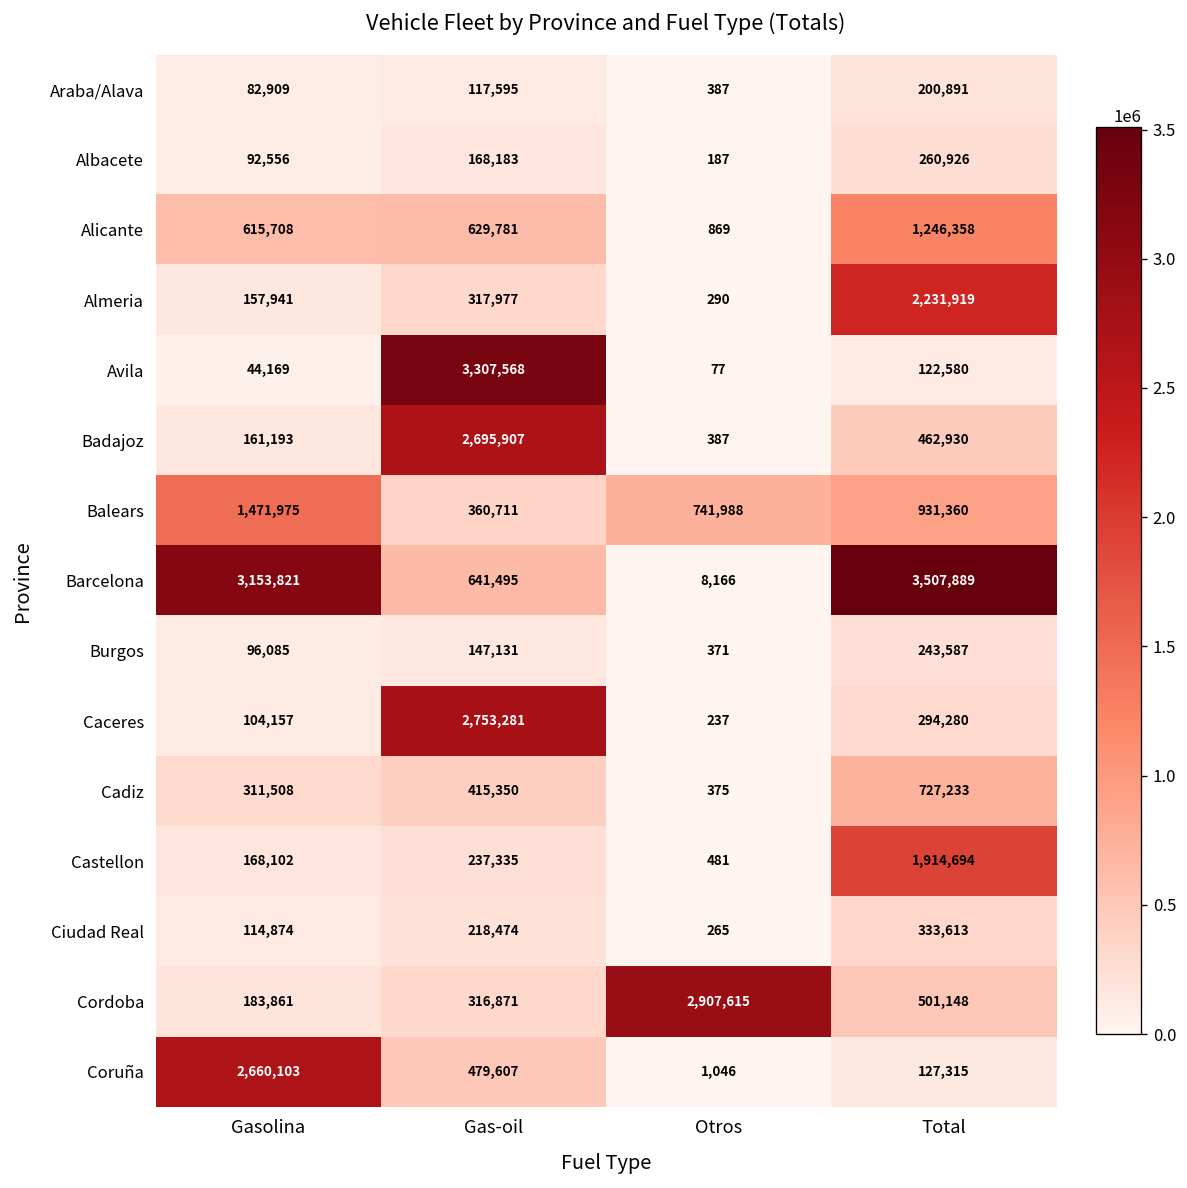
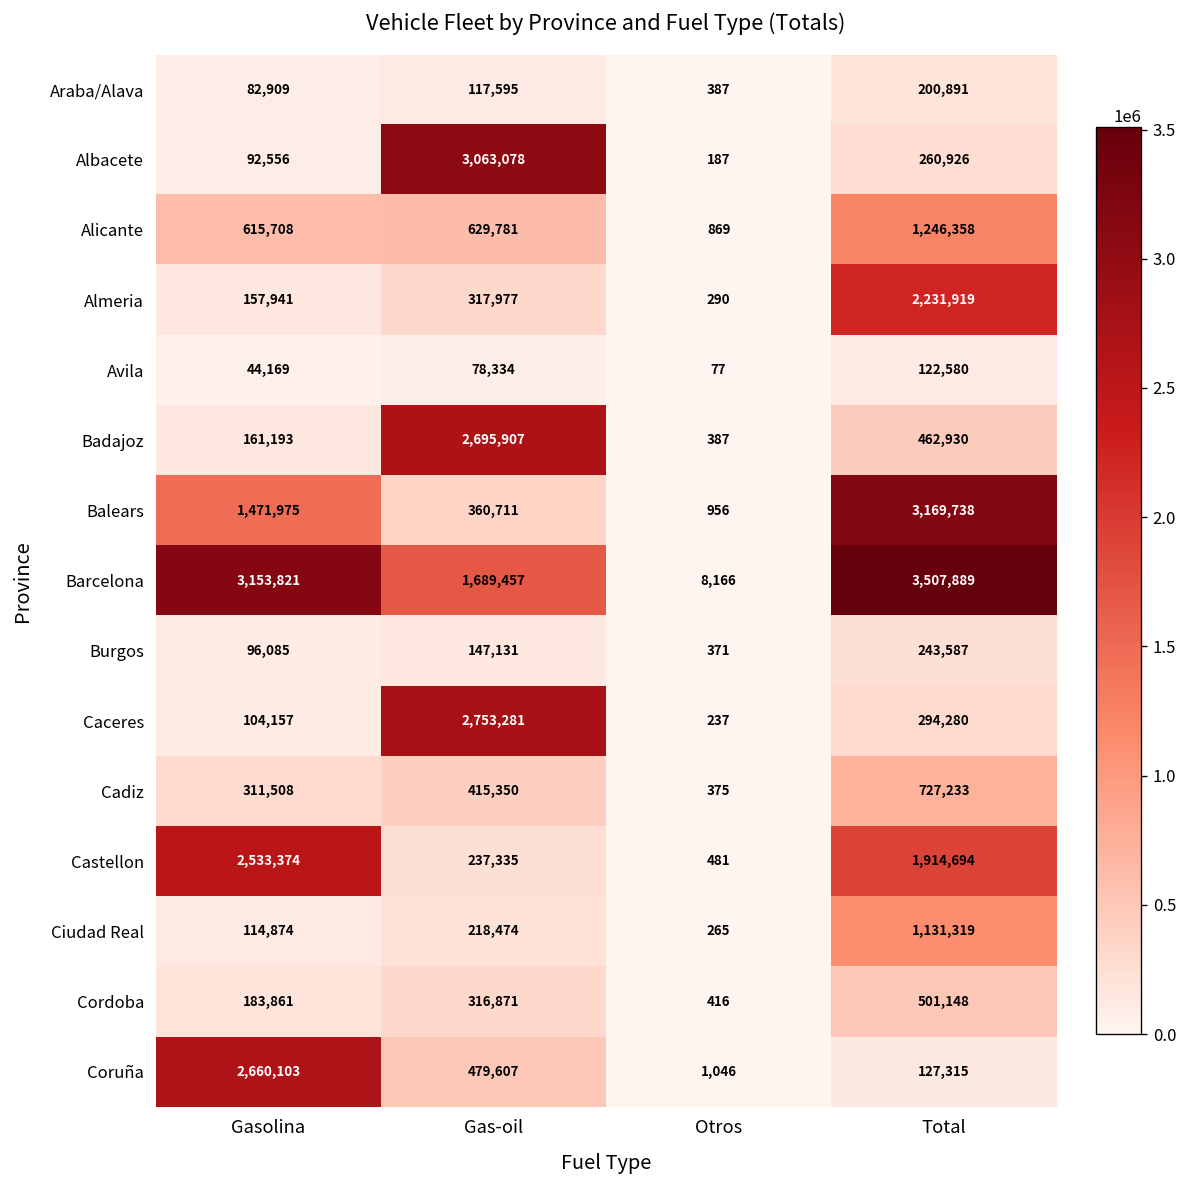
Albacete, Gas-oil: 168,183 -> 3,063,078
Avila, Gas-oil: 3,307,568 -> 78,334
Balears, Otros: 741,988 -> 956
Balears, Total: 931,360 -> 3,169,738
Barcelona, Gas-oil: 641,495 -> 1,689,457
Castellon, Gasolina: 168,102 -> 2,533,374
Ciudad Real, Total: 333,613 -> 1,131,319
Cordoba, Otros: 2,907,615 -> 416
